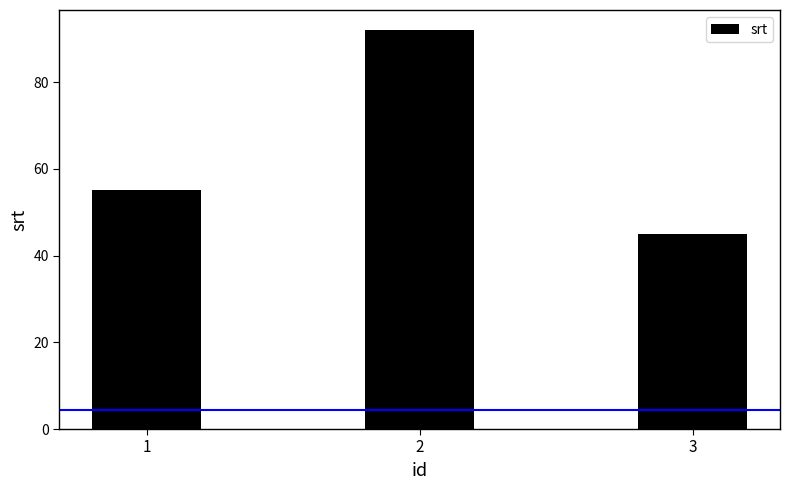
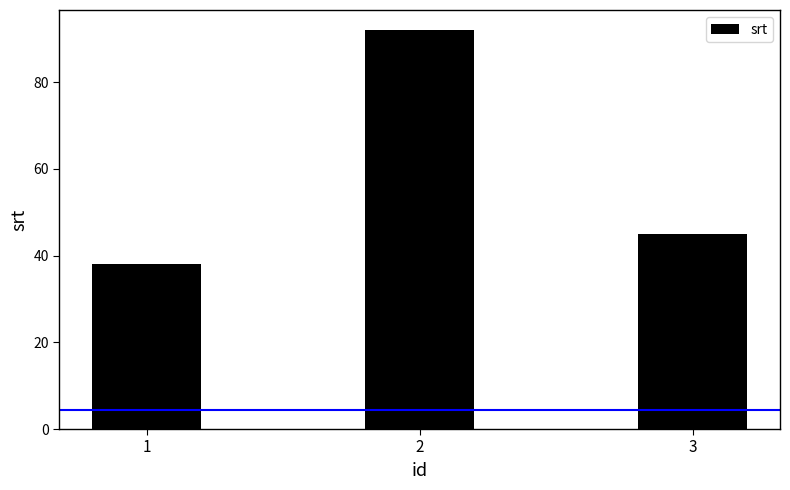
1: 55 -> 38
